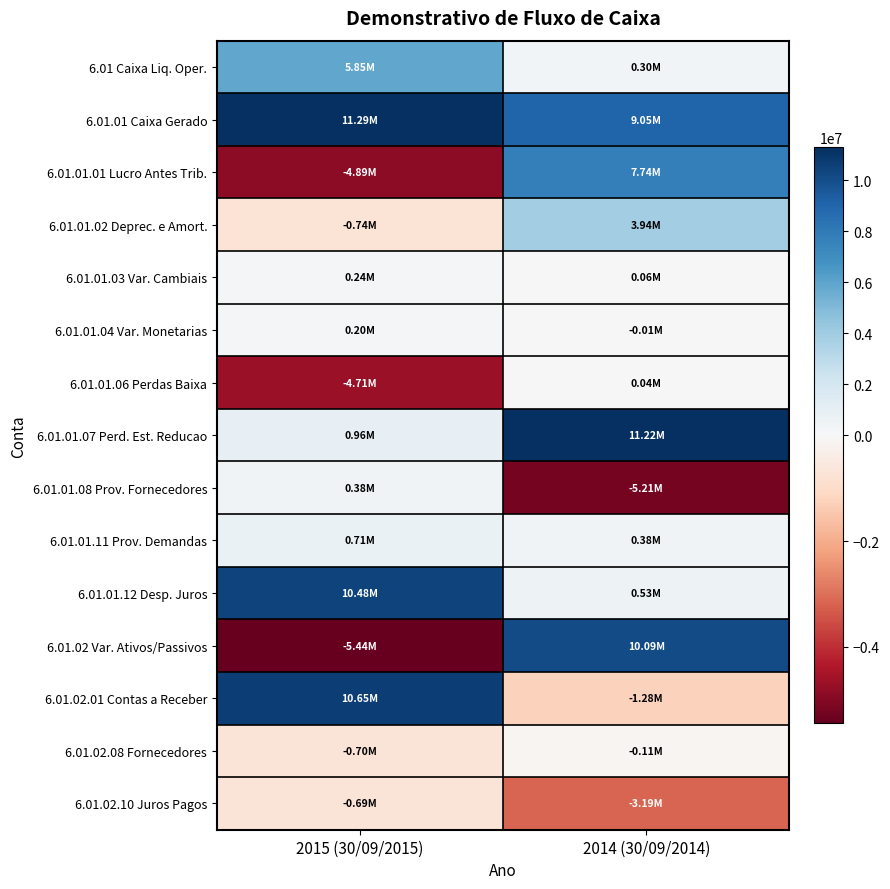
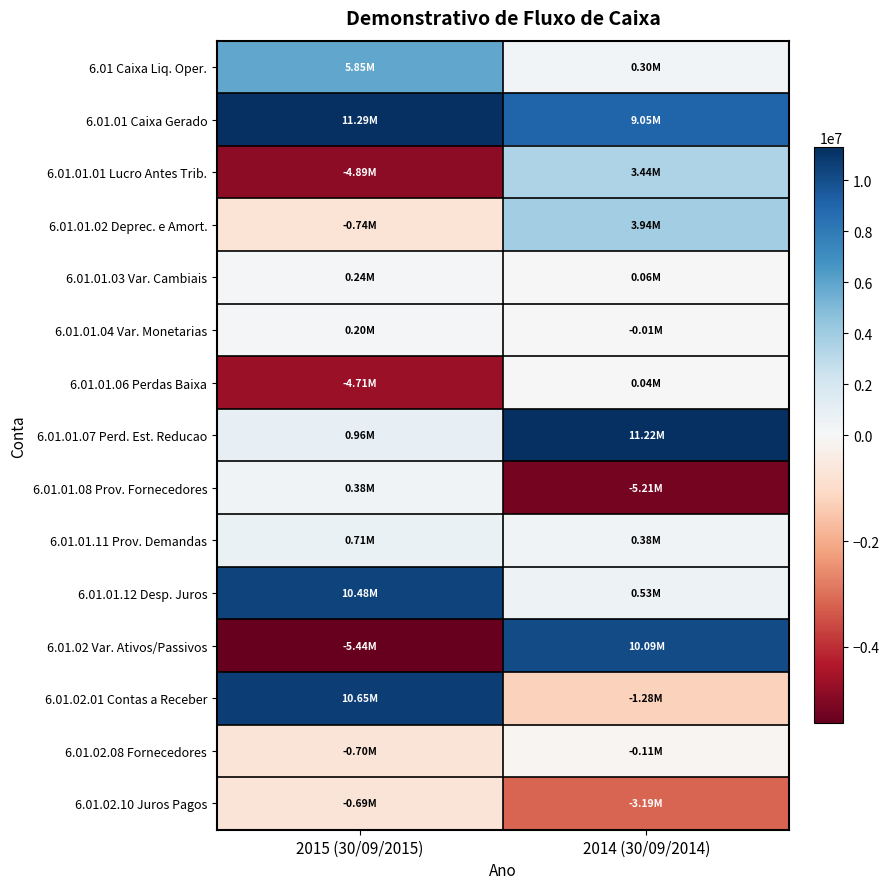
6.01.01.01 Lucro Antes Trib., 2014 (30/09/2014): 7.74M -> 3.44M
